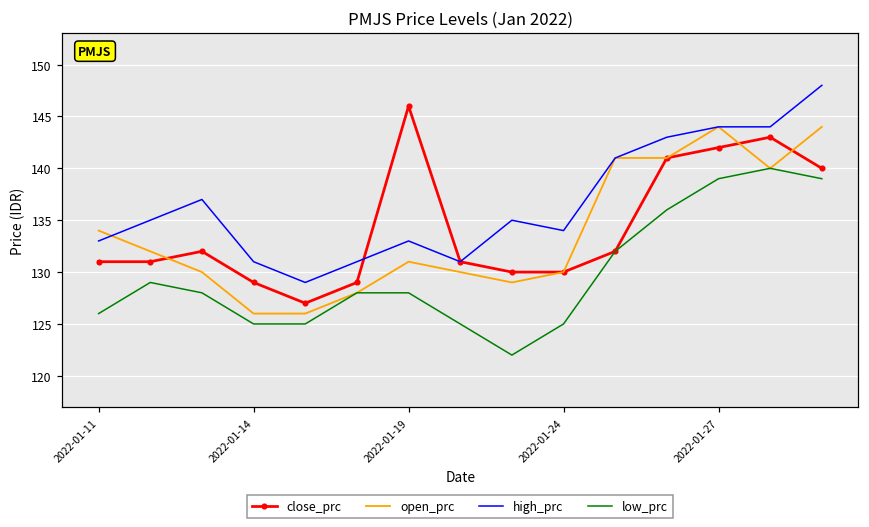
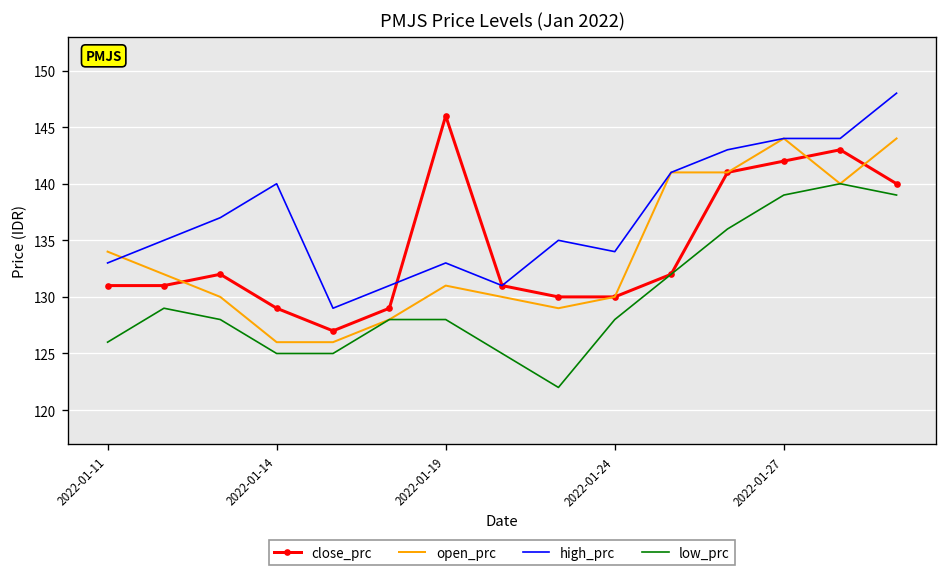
high_prc, 2022-01-14: 131 -> 140
low_prc, 2022-01-24: 125 -> 128
